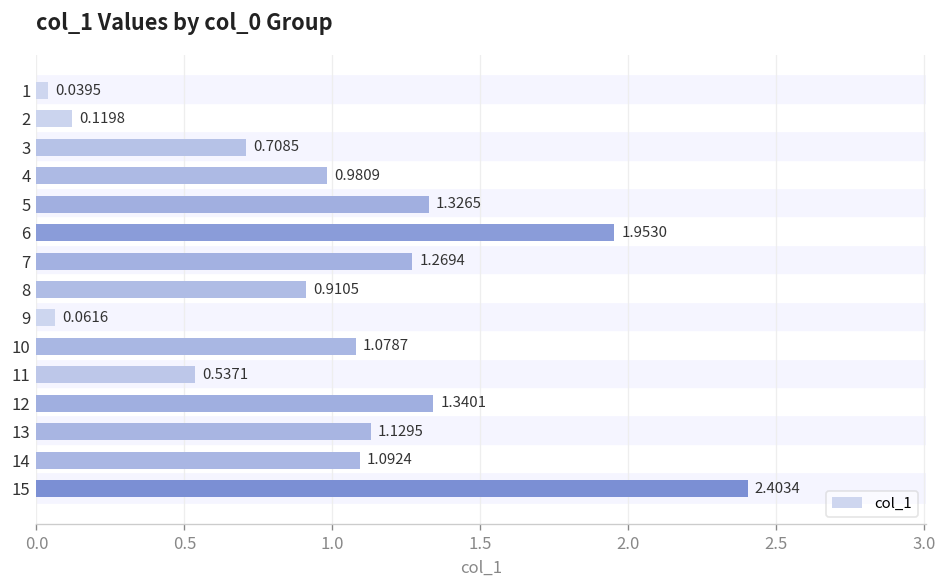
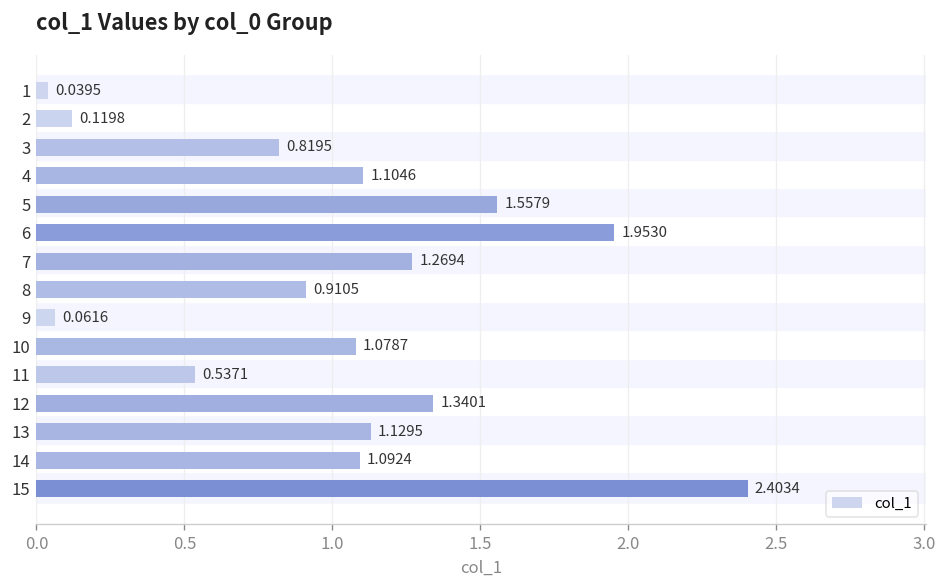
3: 0.7085 -> 0.8195
4: 0.9809 -> 1.1046
5: 1.3265 -> 1.5579
